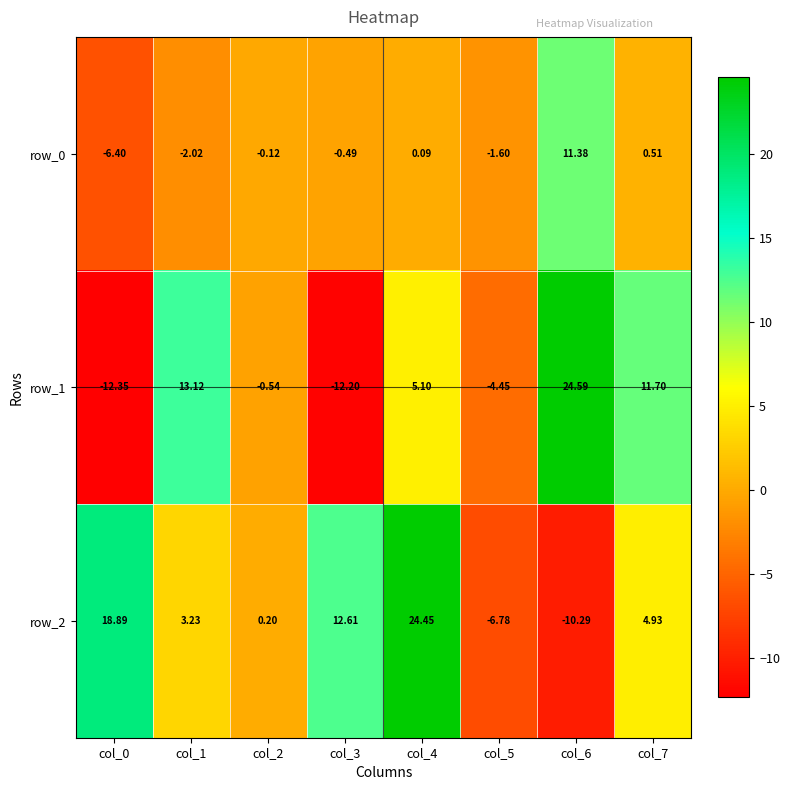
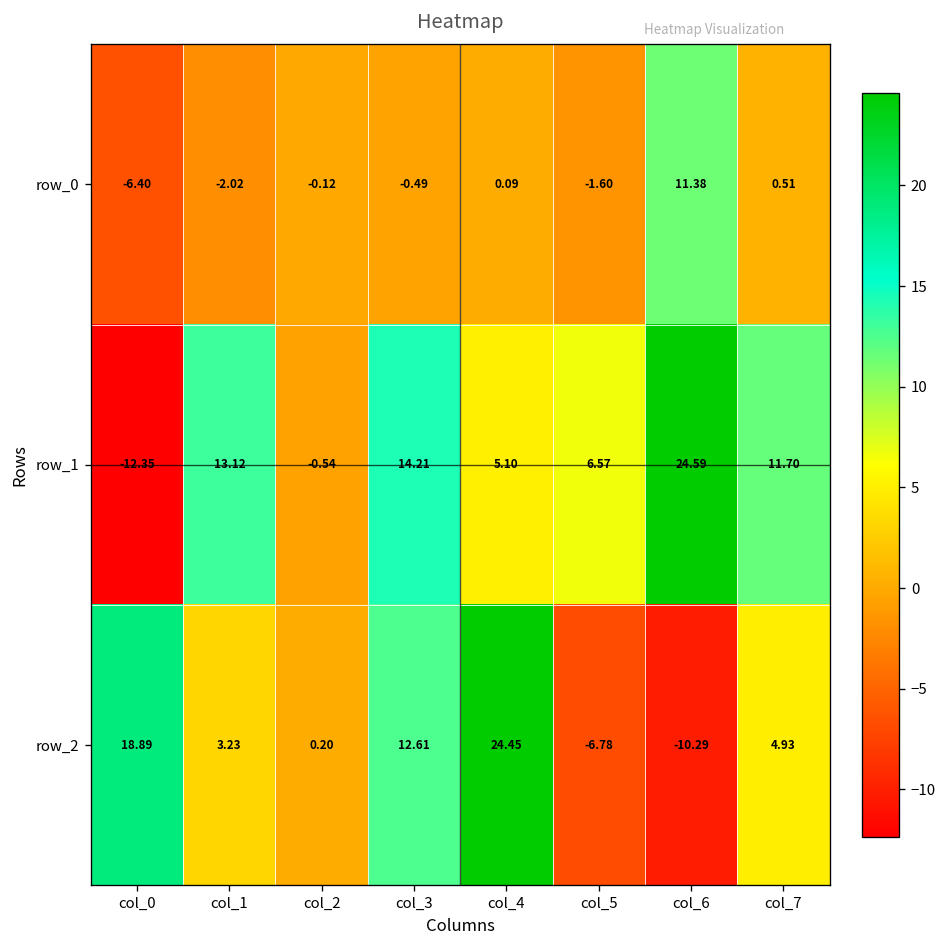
row_1, col_3: -12.20 -> 14.21
row_1, col_5: -4.45 -> 6.57
